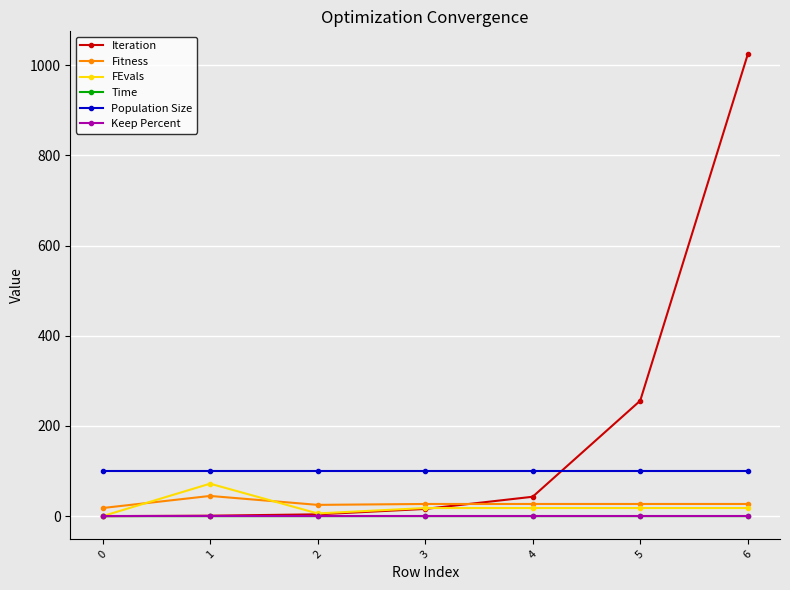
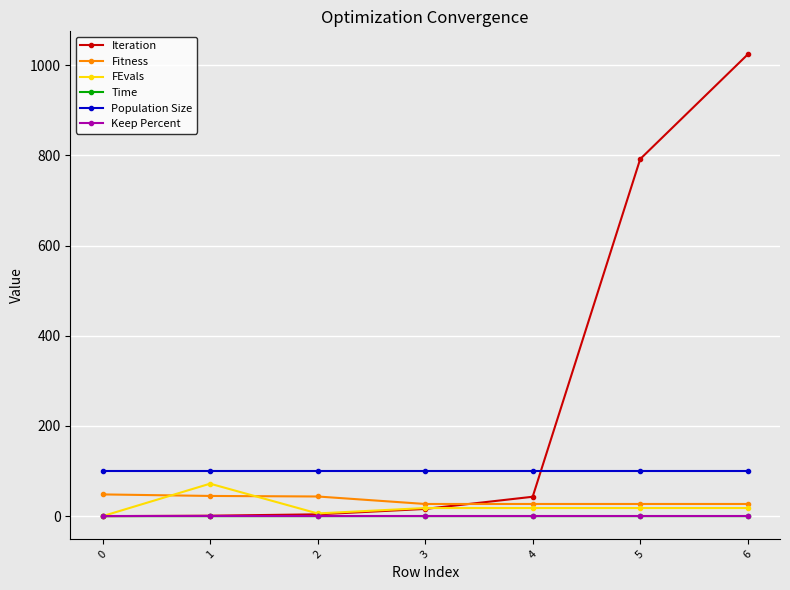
Fitness, 0: 20 -> 50
Fitness, 2: 30 -> 40
Iteration, 5: 260 -> 790
